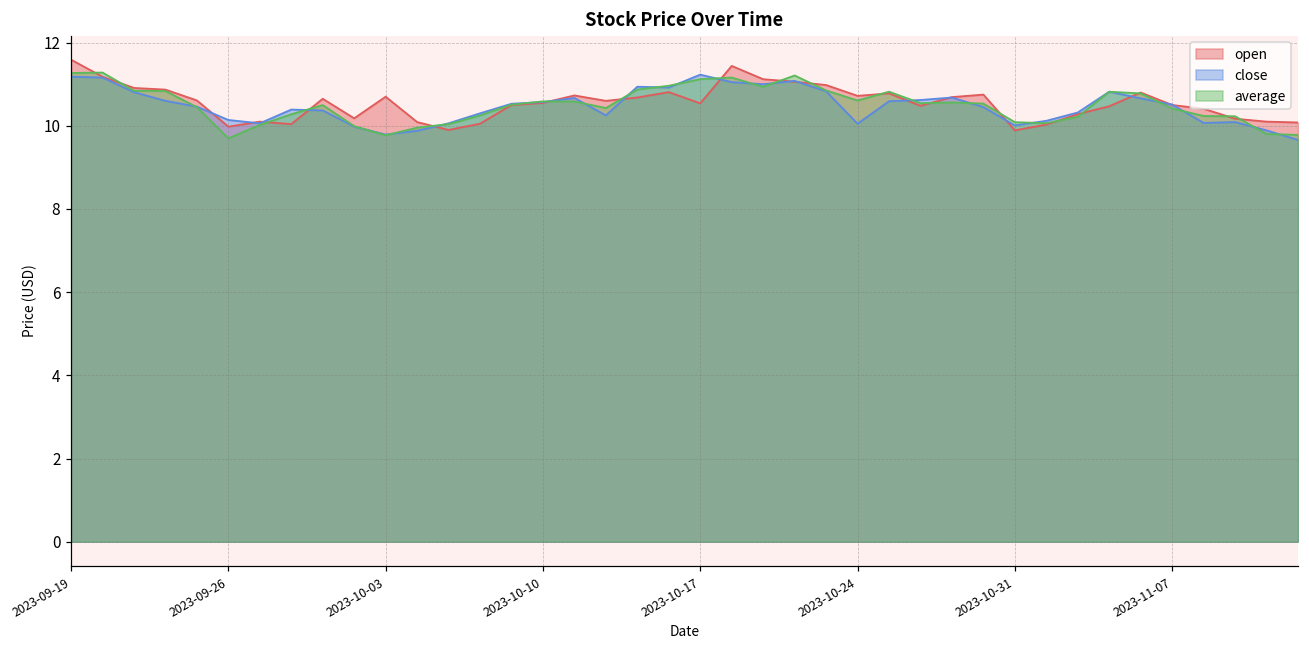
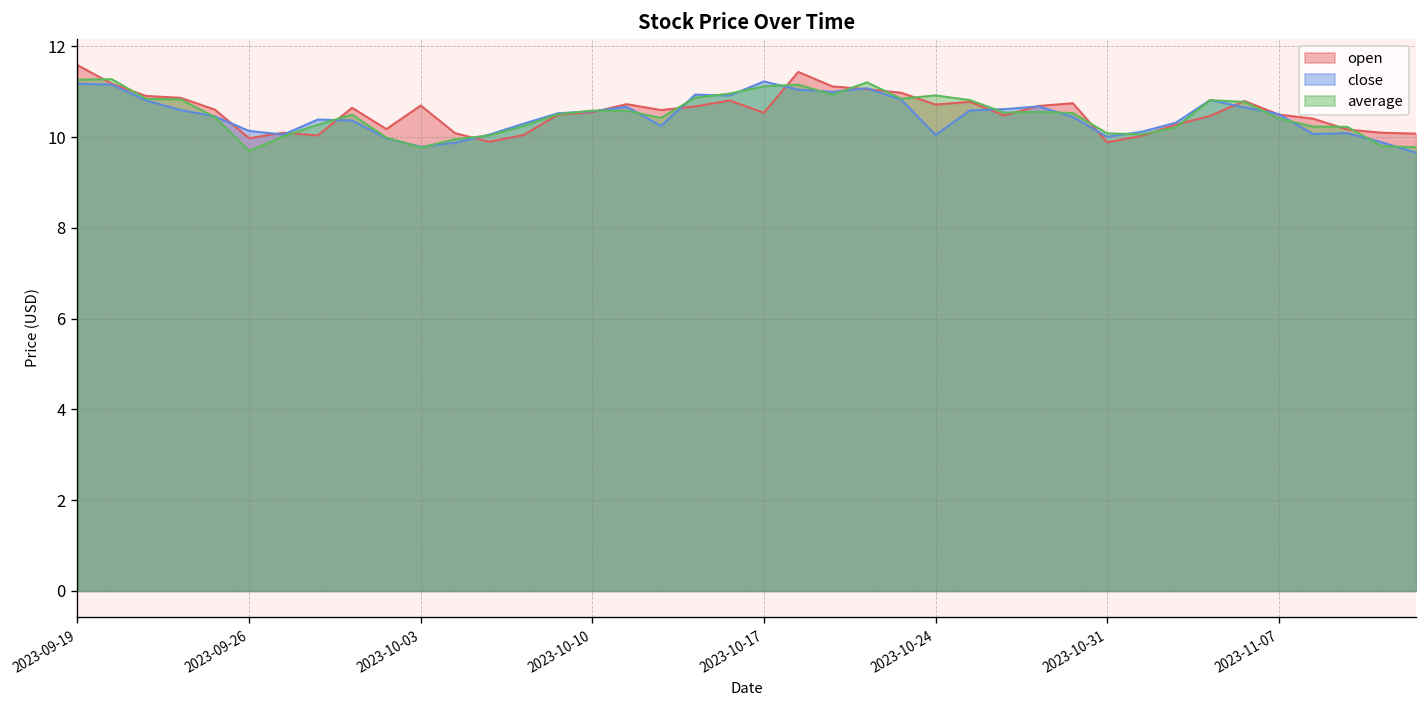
average, 2023-10-24: 10.6 -> 10.9
